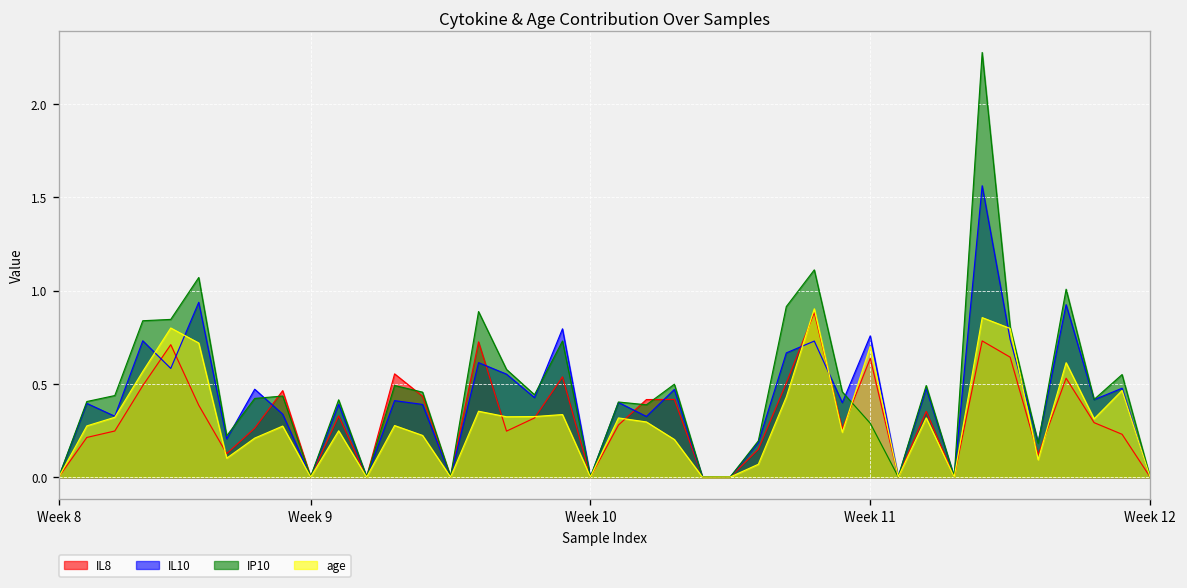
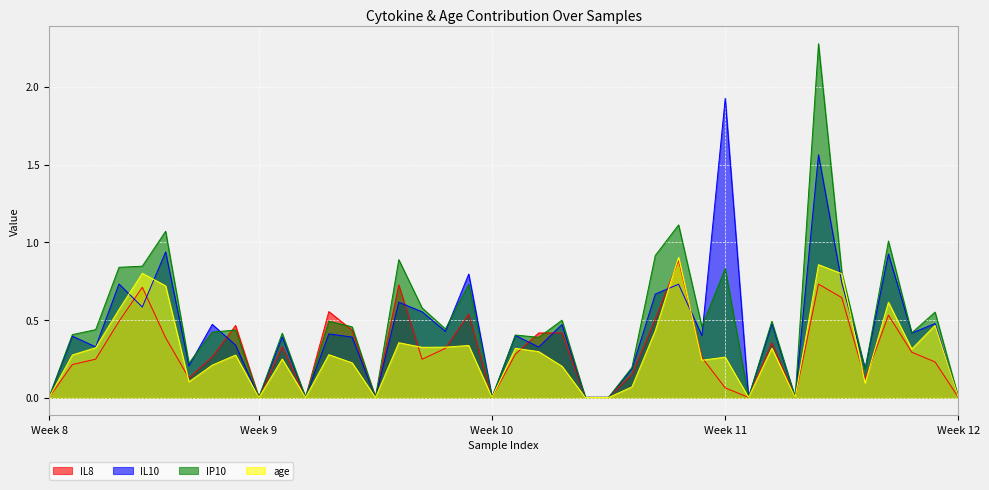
IL8, Week 11: 0.64 -> 0.06
IL10, Week 11: 0.76 -> 1.93
IP10, Week 11: 0.29 -> 0.83
age, Week 11: 0.70 -> 0.26
